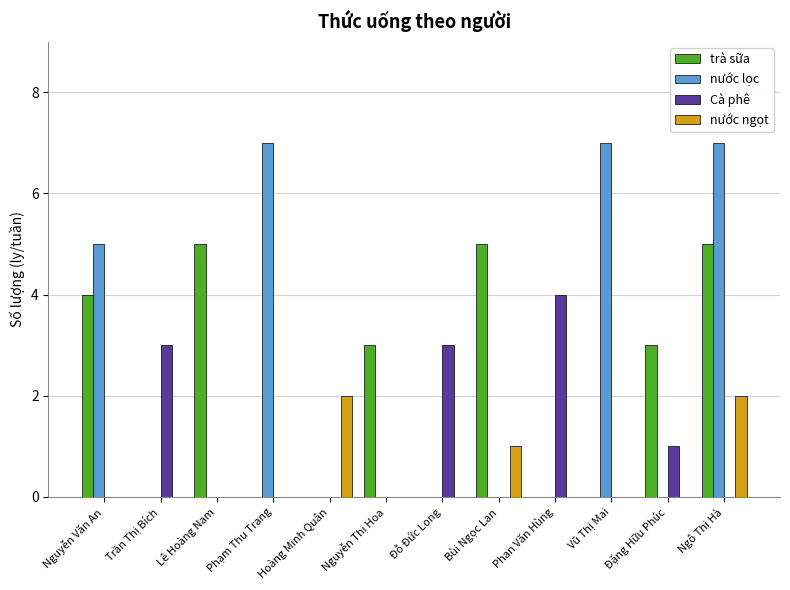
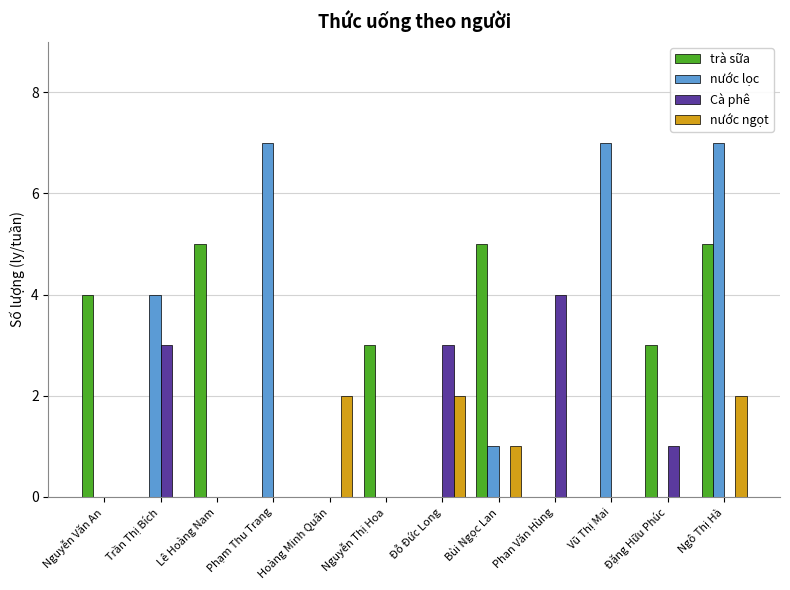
nước lọc, Nguyễn Văn An: 5 -> 0
nước lọc, Trần Thị Bích: 0 -> 4
nước ngọt, Đỗ Đức Long: 0 -> 2
nước lọc, Bùi Ngọc Lan: 0 -> 1
